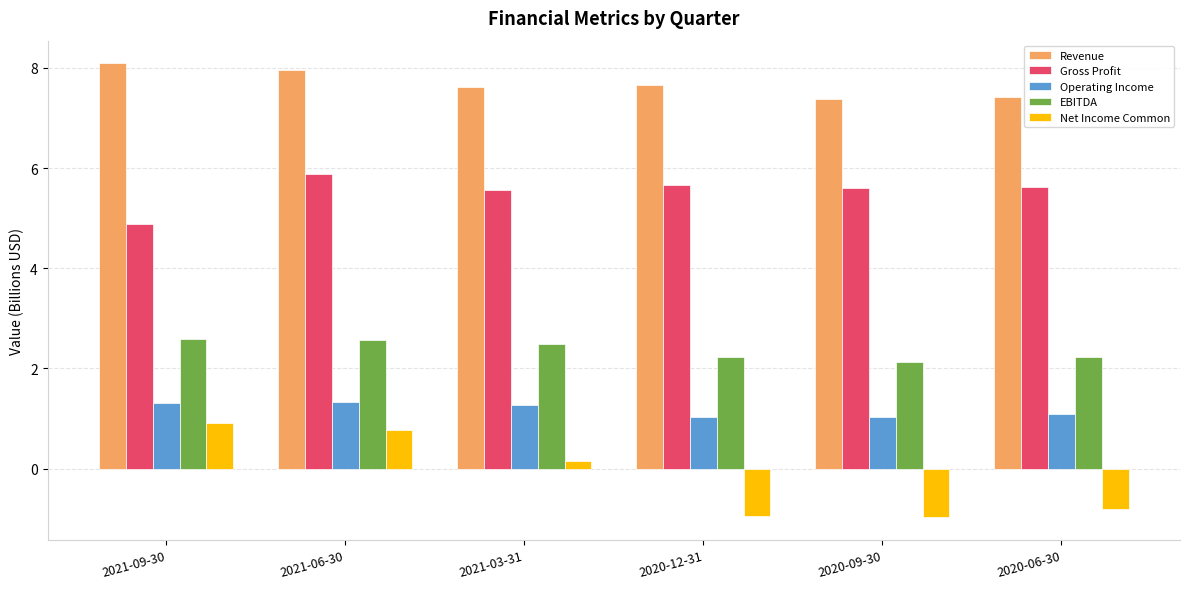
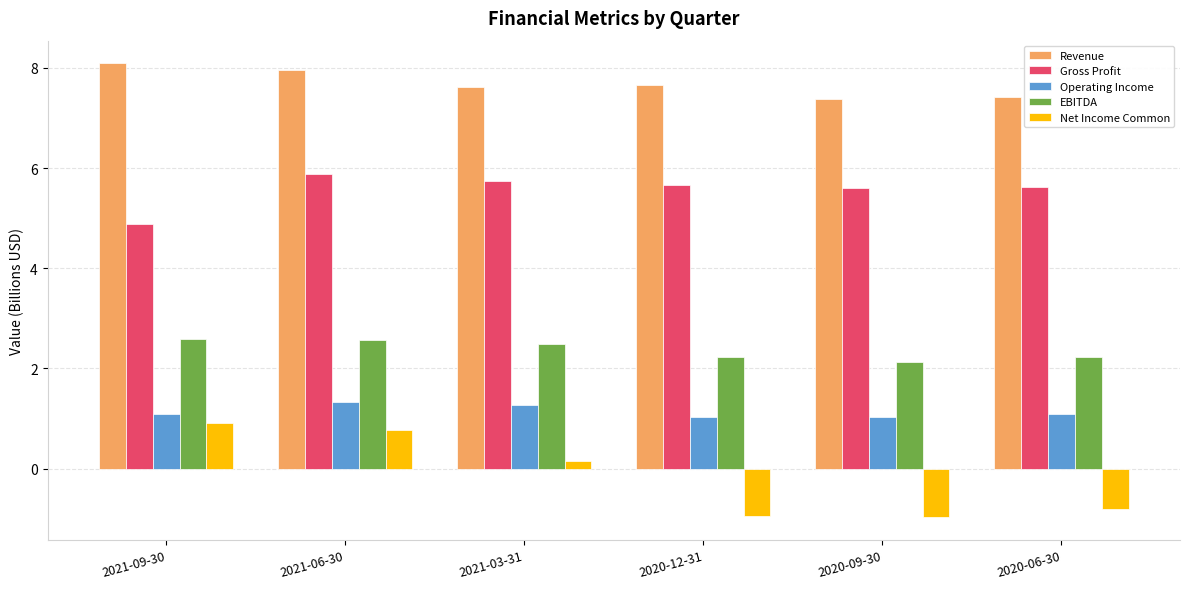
Operating Income, 2021-09-30: 1.3 -> 1.1
Gross Profit, 2021-03-31: 5.6 -> 5.8
